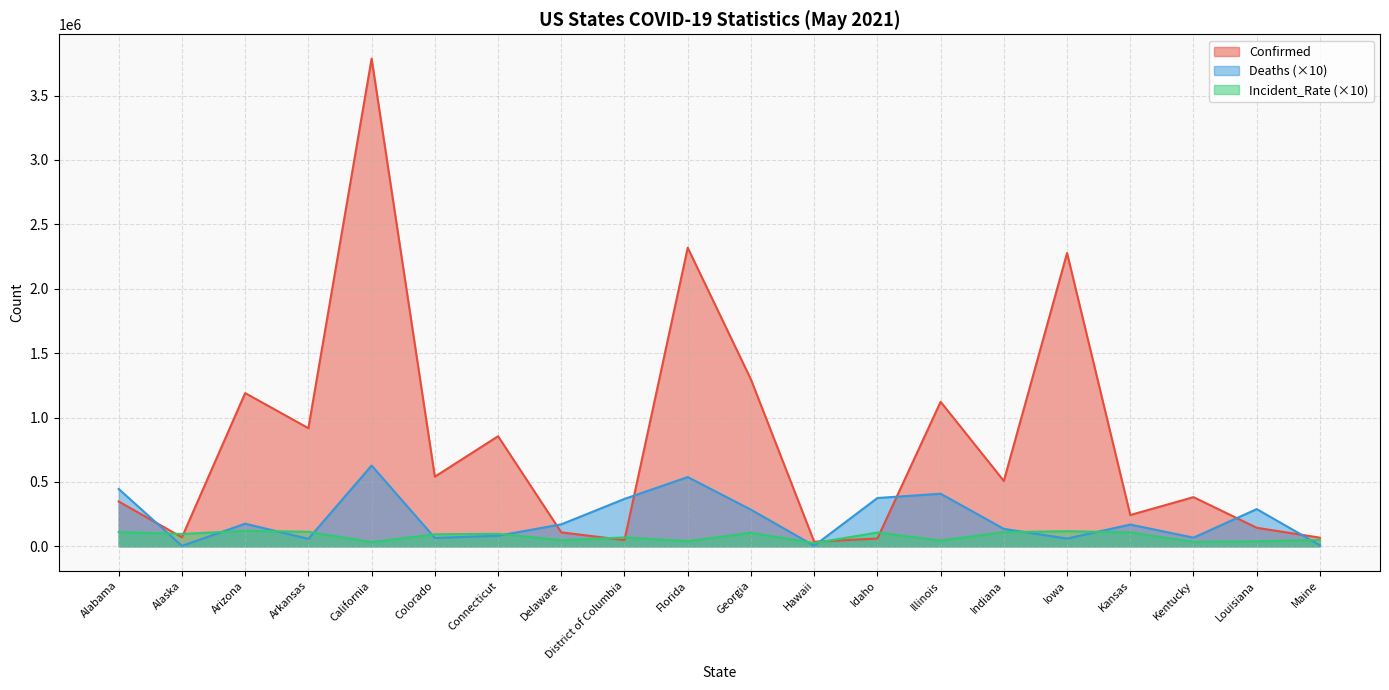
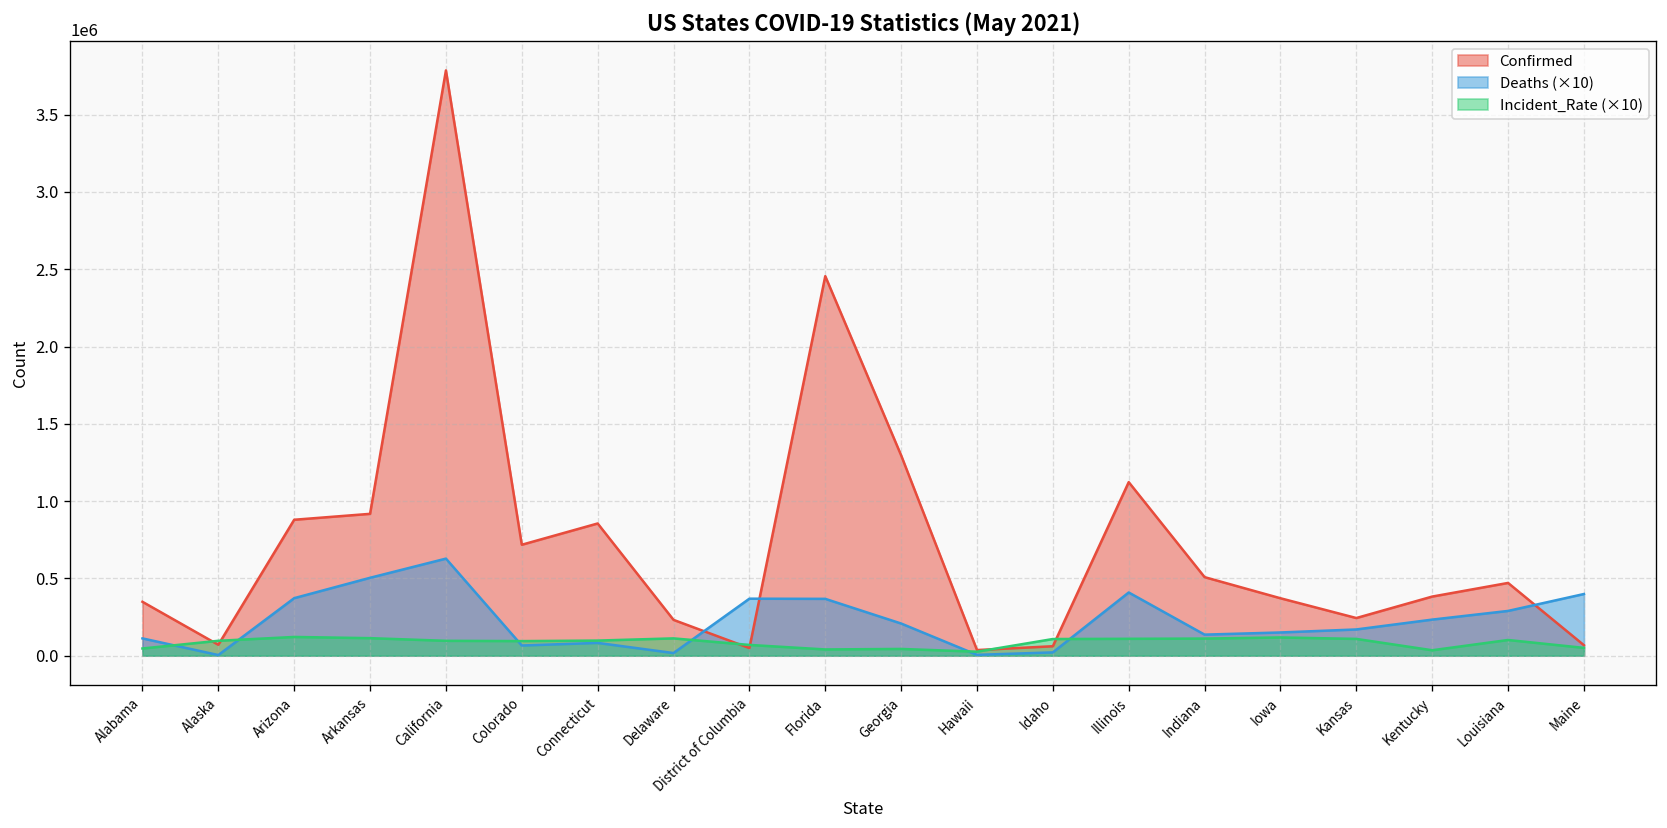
Deaths (×10), Alabama: 450000 -> 110000
Incident_Rate (×10), Alabama: 110000 -> 50000
Confirmed, Arizona: 1190000 -> 880000
Deaths (×10), Arizona: 180000 -> 370000
Deaths (×10), Arkansas: 60000 -> 500000
Incident_Rate (×10), California: 30000 -> 100000
Confirmed, Colorado: 540000 -> 720000
Confirmed, Delaware: 110000 -> 230000
Deaths (×10), Delaware: 170000 -> 20000
Incident_Rate (×10), Delaware: 50000 -> 110000
Confirmed, Florida: 2320000 -> 2460000
Deaths (×10), Florida: 540000 -> 370000
Deaths (×10), Georgia: 280000 -> 210000
Incident_Rate (×10), Georgia: 110000 -> 40000
Deaths (×10), Idaho: 380000 -> 20000
Incident_Rate (×10), Illinois: 50000 -> 110000
Confirmed, Iowa: 2280000 -> 370000
Deaths (×10), Iowa: 60000 -> 150000
Deaths (×10), Kentucky: 70000 -> 230000
Confirmed, Louisiana: 140000 -> 470000
Incident_Rate (×10), Louisiana: 40000 -> 100000
Deaths (×10), Maine: 10000 -> 400000
